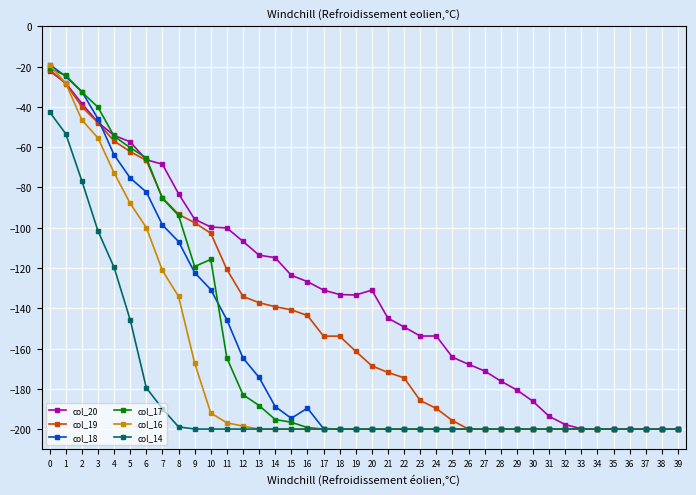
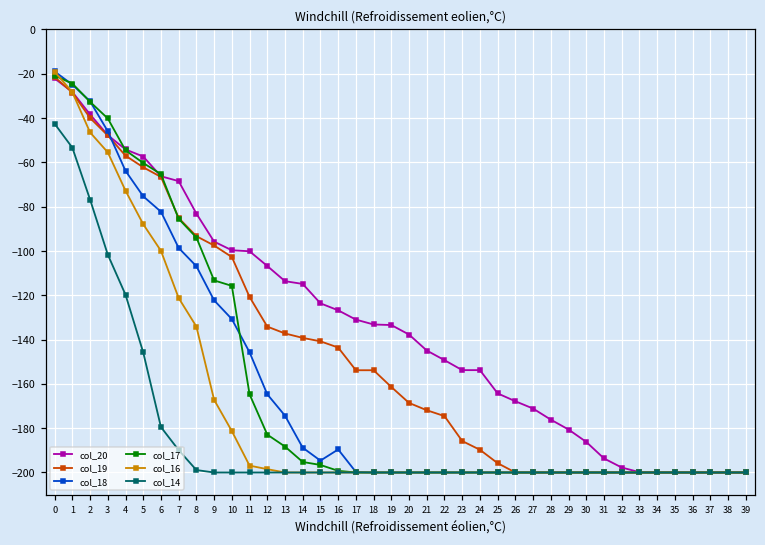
col_17, 9: -119 -> -113
col_16, 10: -192 -> -181
col_20, 20: -131 -> -138
